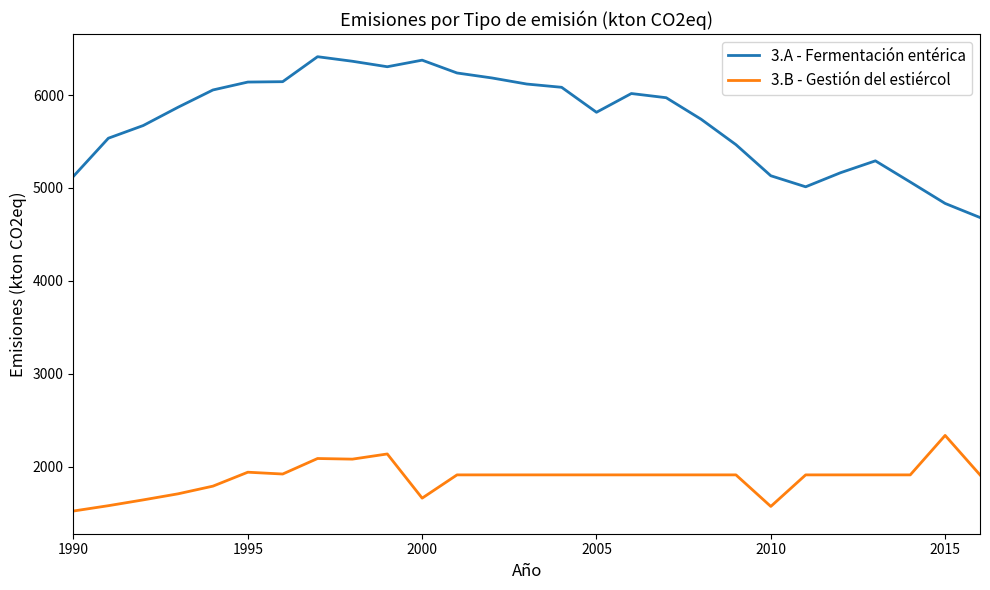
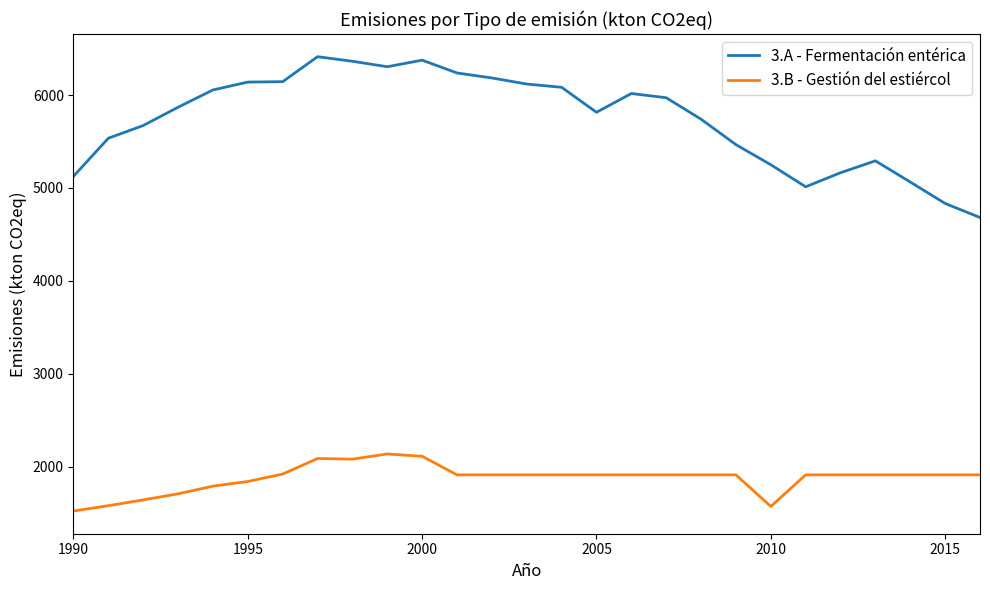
3.B - Gestión del estiércol, 1995: 1900 -> 1800
3.B - Gestión del estiércol, 2000: 1700 -> 2100
3.A - Fermentación entérica, 2010: 5100 -> 5300
3.B - Gestión del estiércol, 2015: 2300 -> 1900
